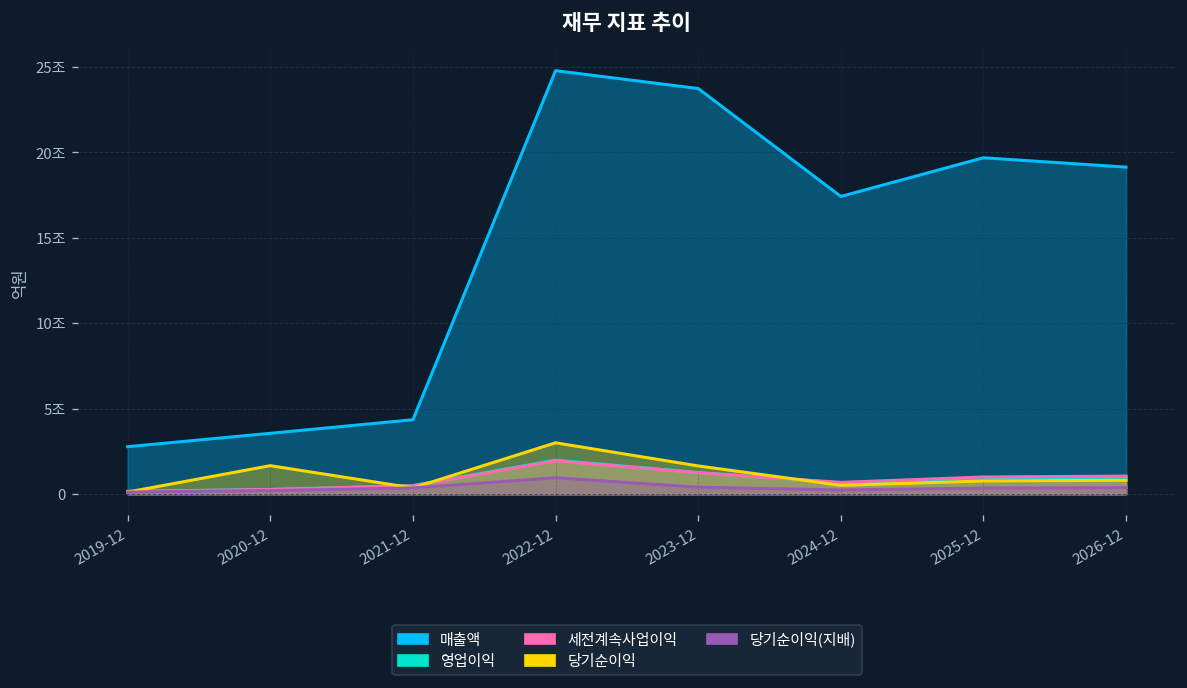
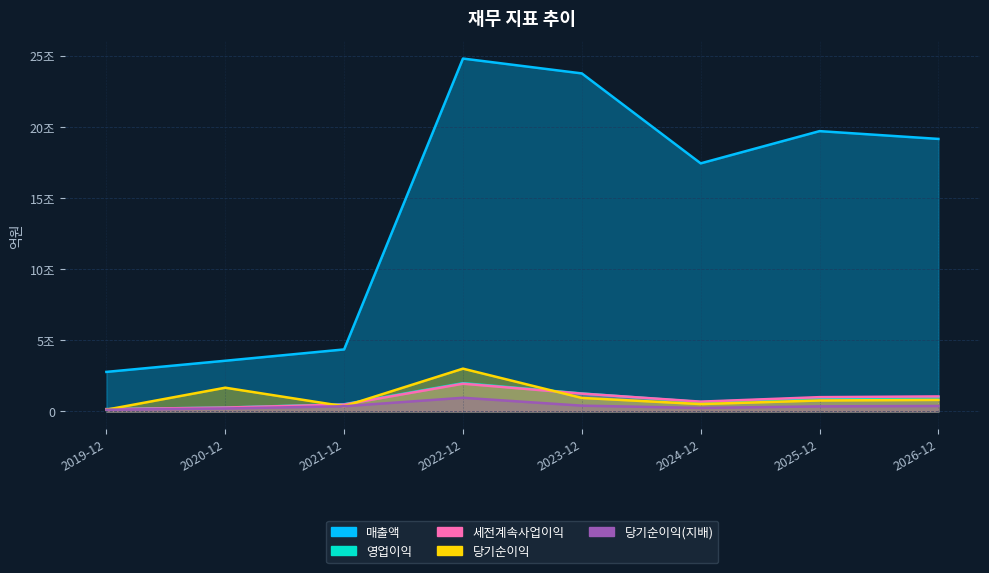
당기순이익, 2023-12: 1.7조 -> 1.0조
